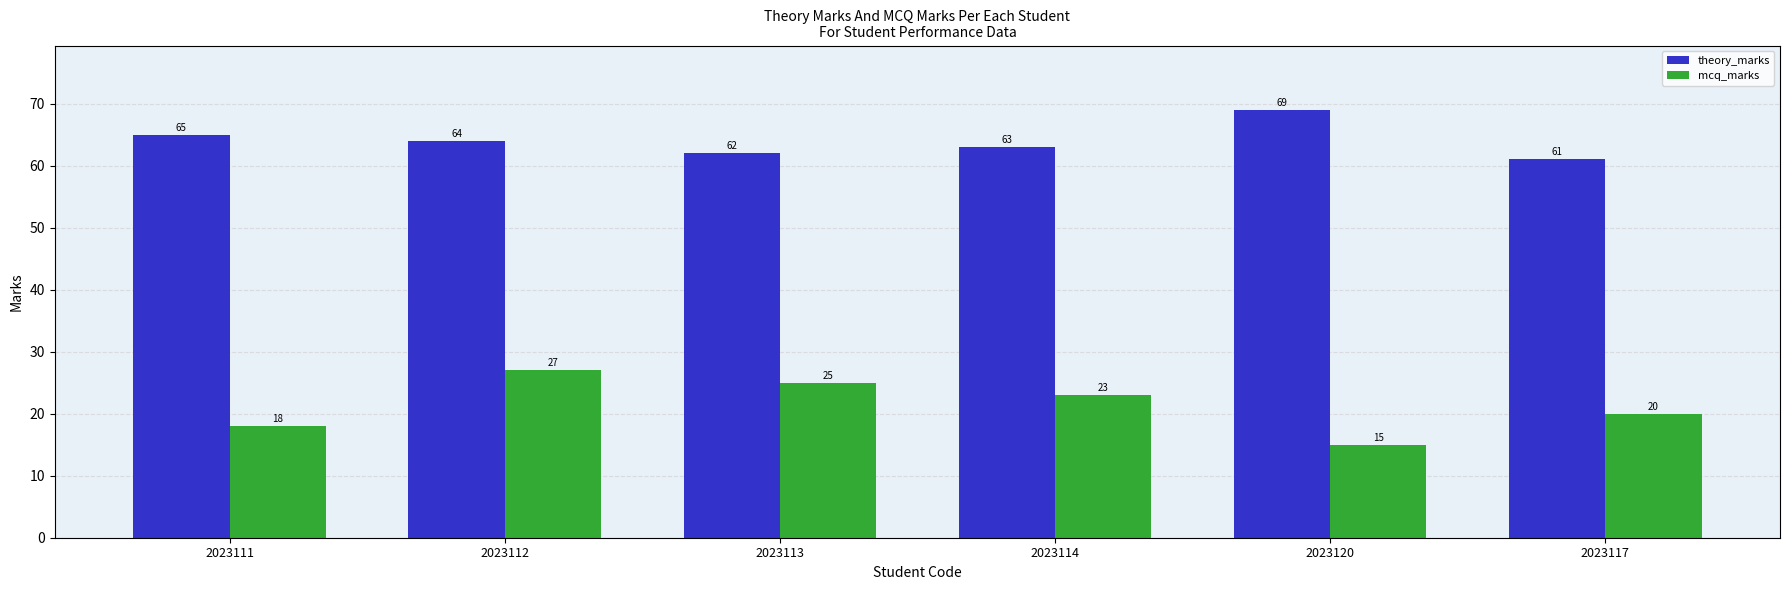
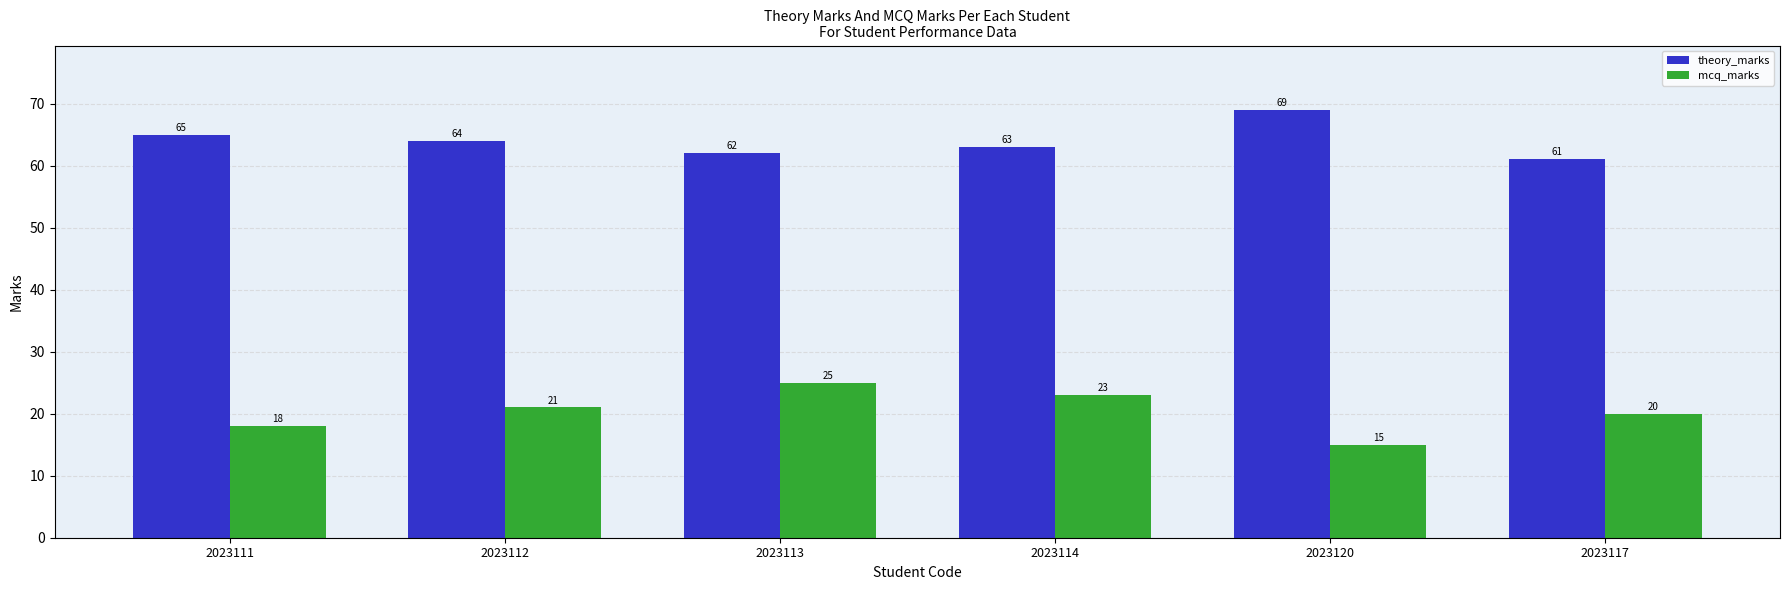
mcq_marks, 2023112: 27 -> 21
